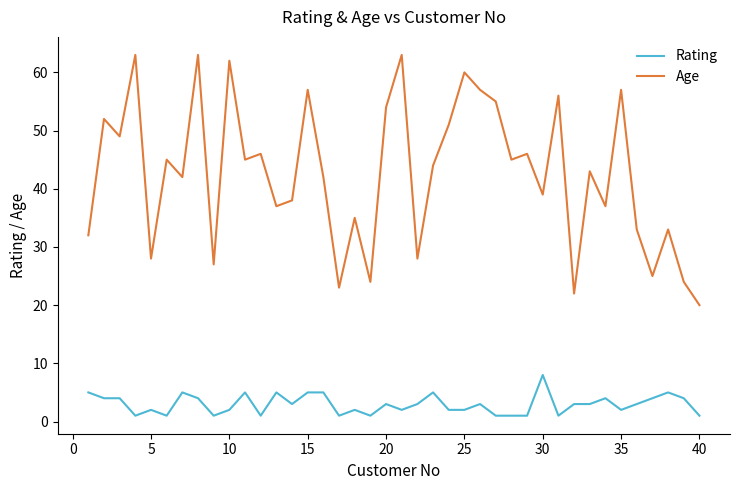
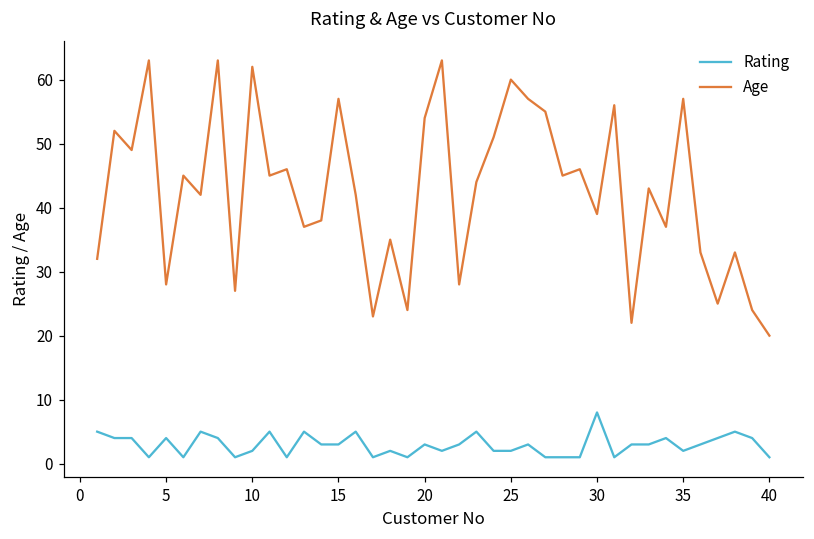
Rating, 5: 2 -> 4
Rating, 15: 5 -> 3
